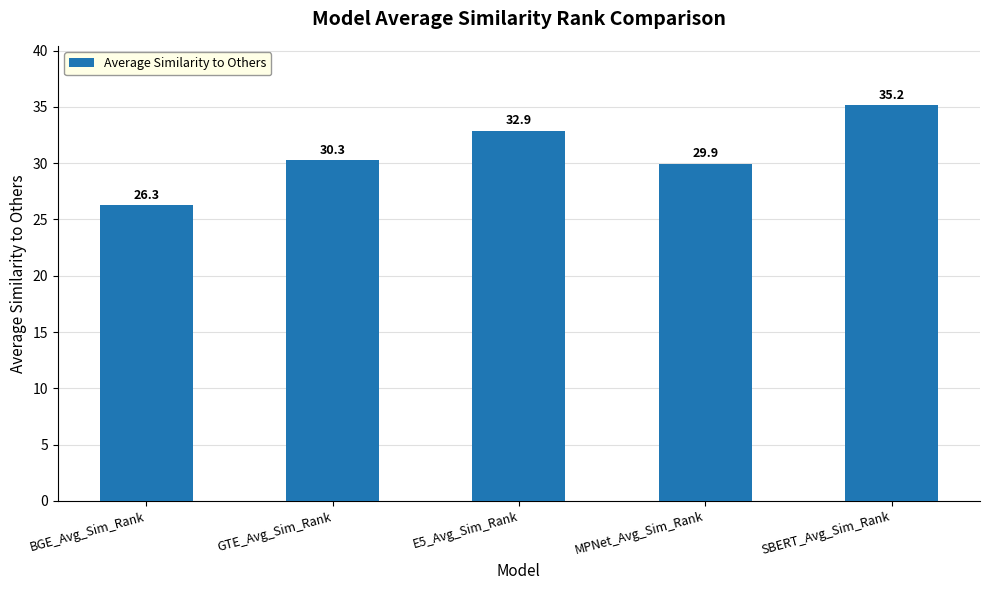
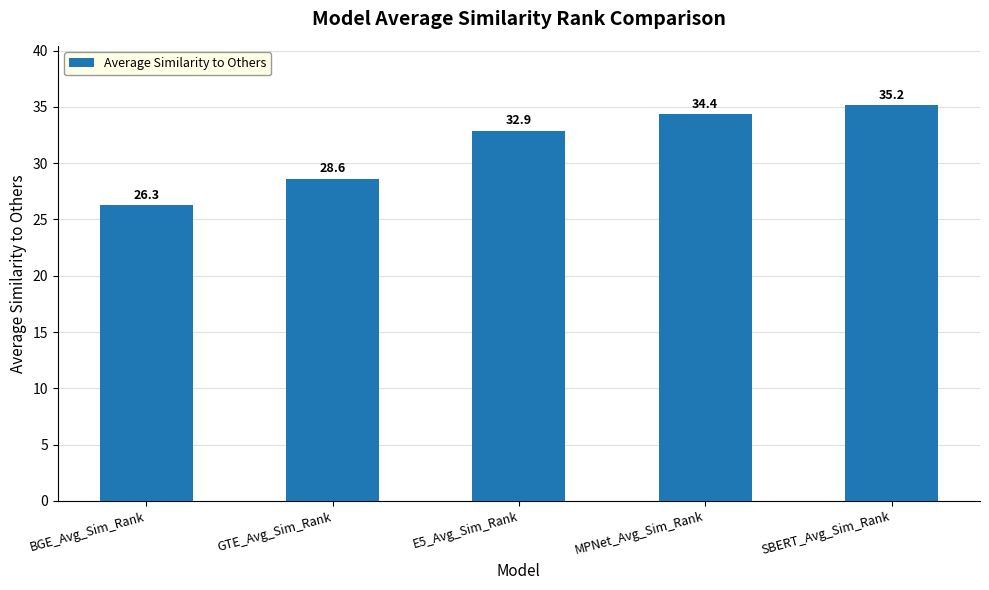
GTE_Avg_Sim_Rank: 30.3 -> 28.6
MPNet_Avg_Sim_Rank: 29.9 -> 34.4
